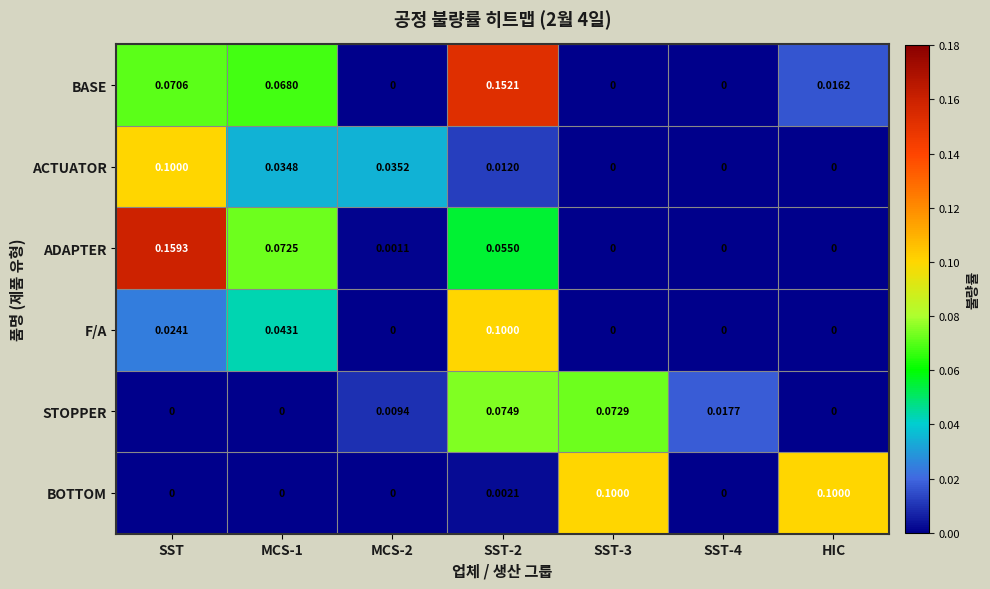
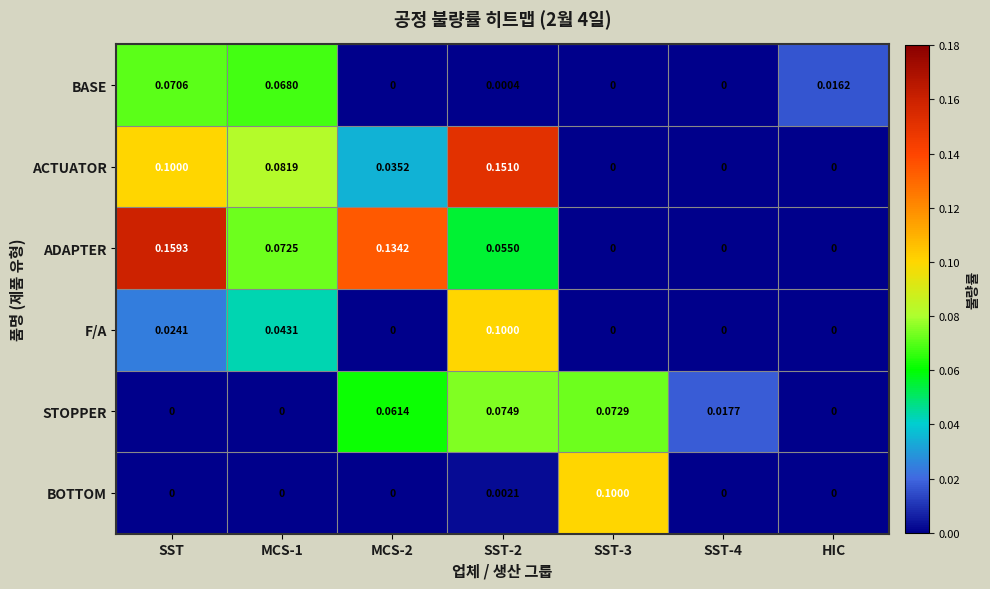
BASE, SST-2: 0.1521 -> 0.0004
ACTUATOR, MCS-1: 0.0348 -> 0.0819
ACTUATOR, SST-2: 0.0120 -> 0.1510
ADAPTER, MCS-2: 0.0011 -> 0.1342
STOPPER, MCS-2: 0.0094 -> 0.0614
BOTTOM, HIC: 0.1000 -> 0
